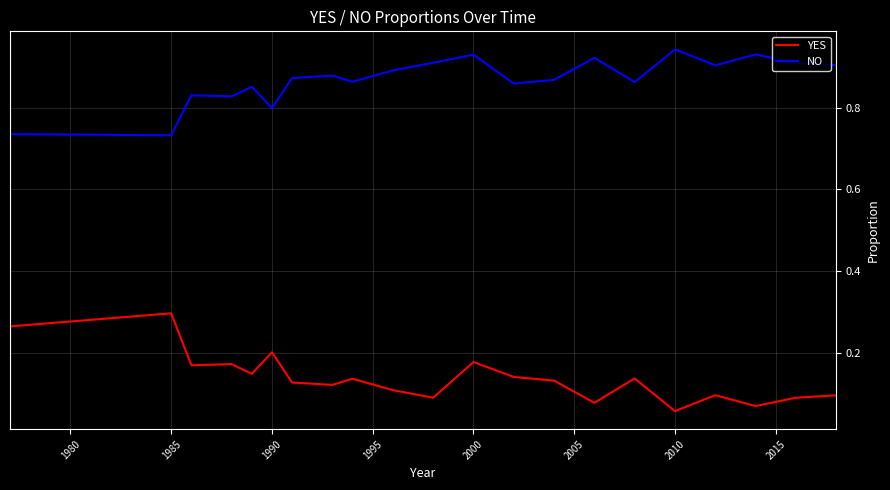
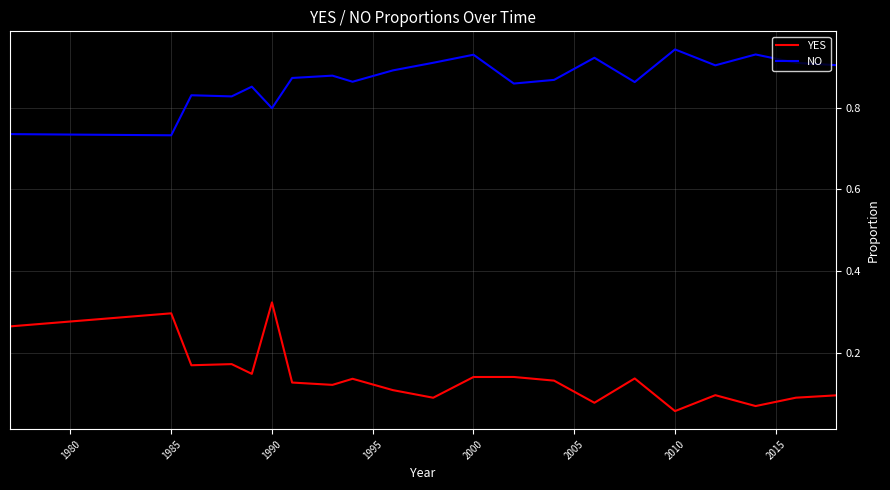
YES, 1990: 0.20 -> 0.32
YES, 2000: 0.18 -> 0.14
